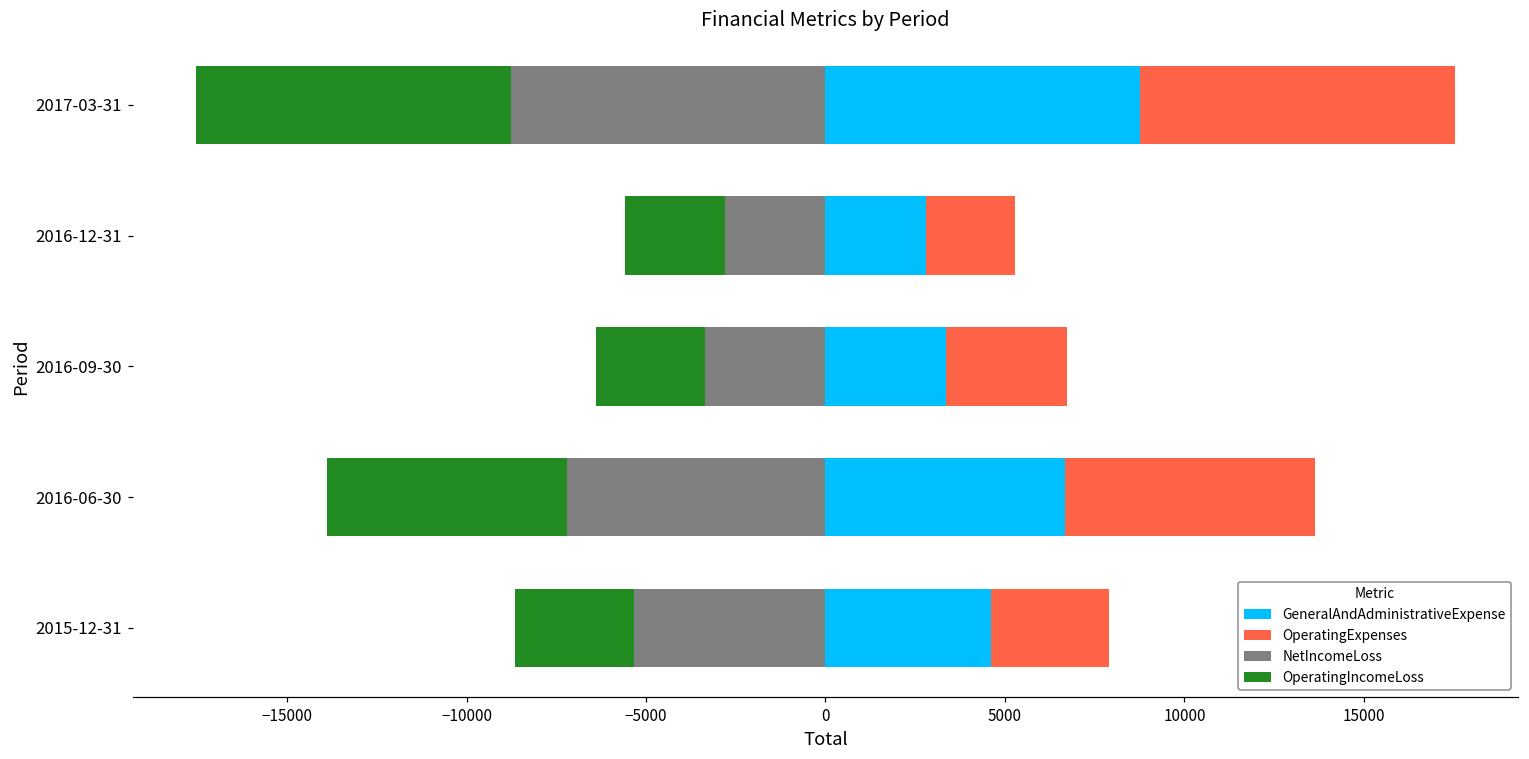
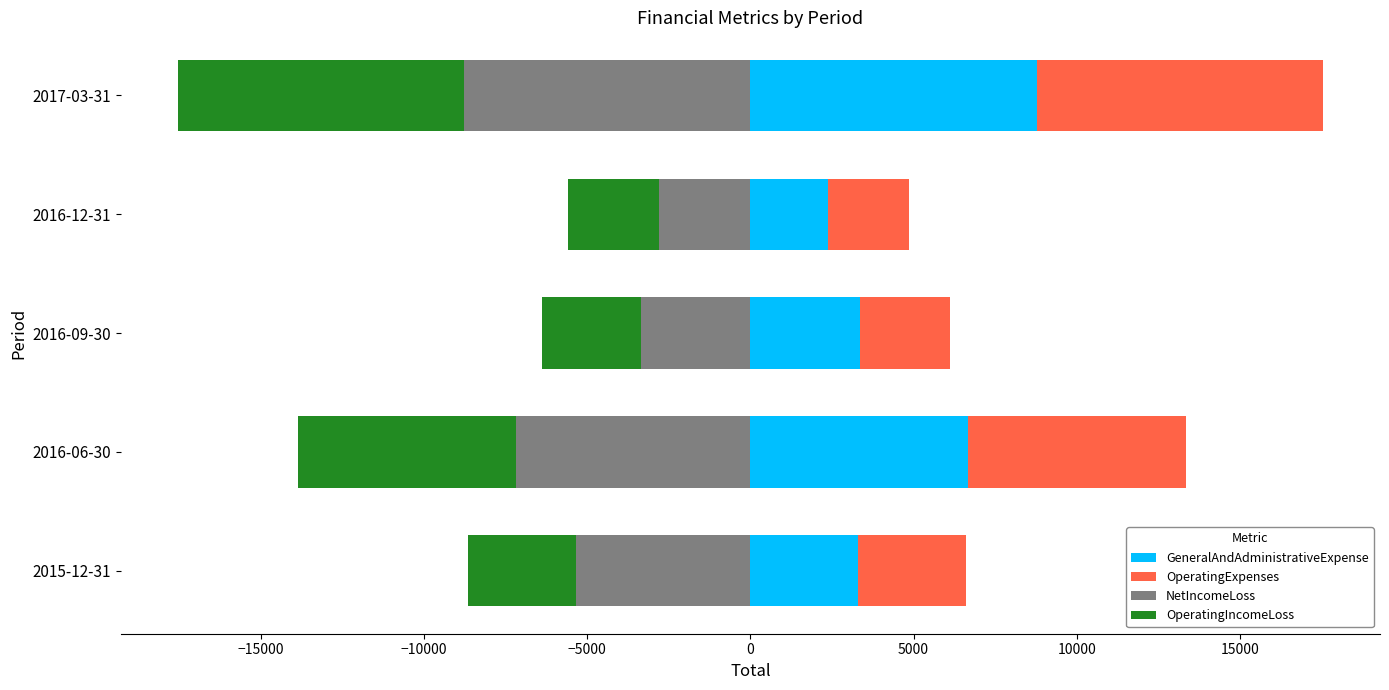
GeneralAndAdministrativeExpense, 2016-12-31: 2800 -> 2400
OperatingExpenses, 2016-09-30: 3400 -> 2800
OperatingExpenses, 2016-06-30: 6900 -> 6700
GeneralAndAdministrativeExpense, 2015-12-31: 4600 -> 3300
